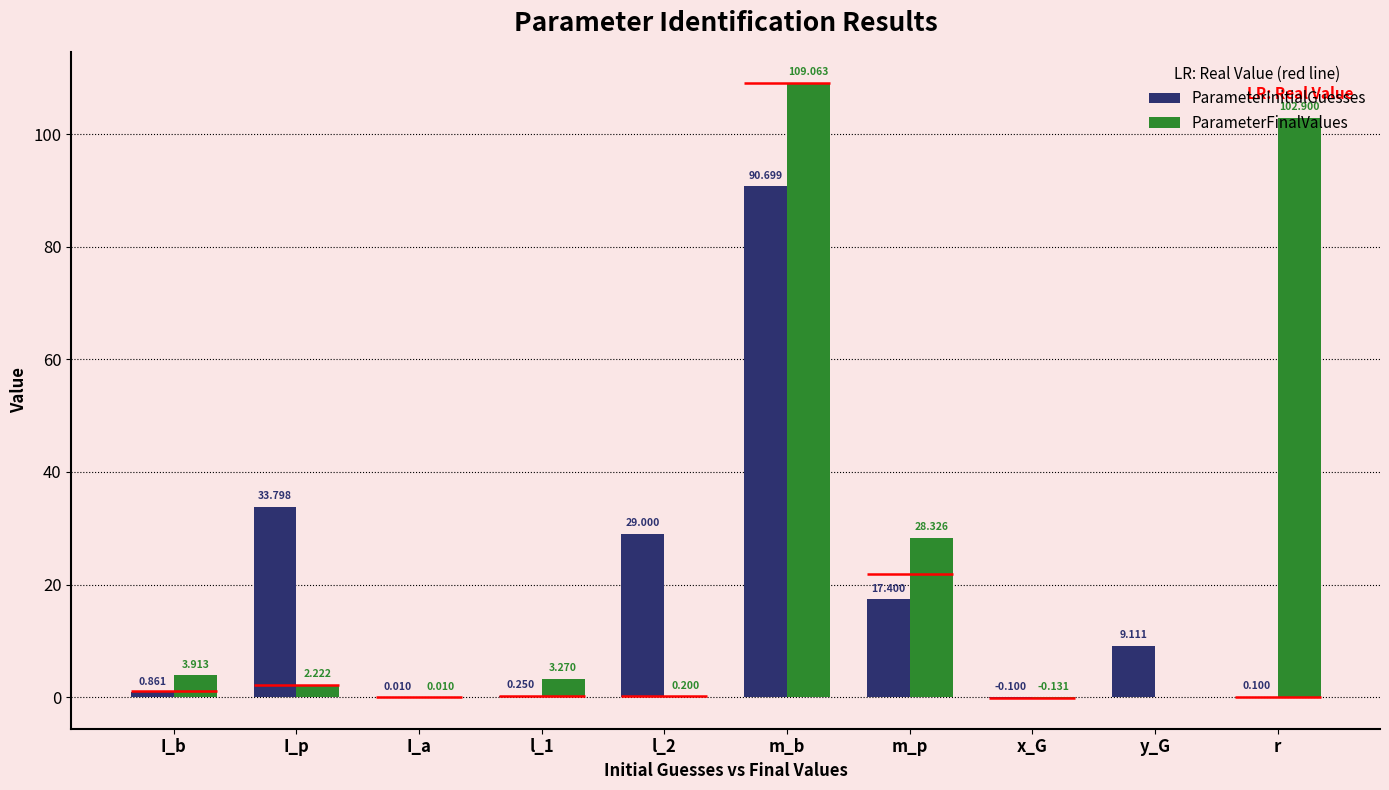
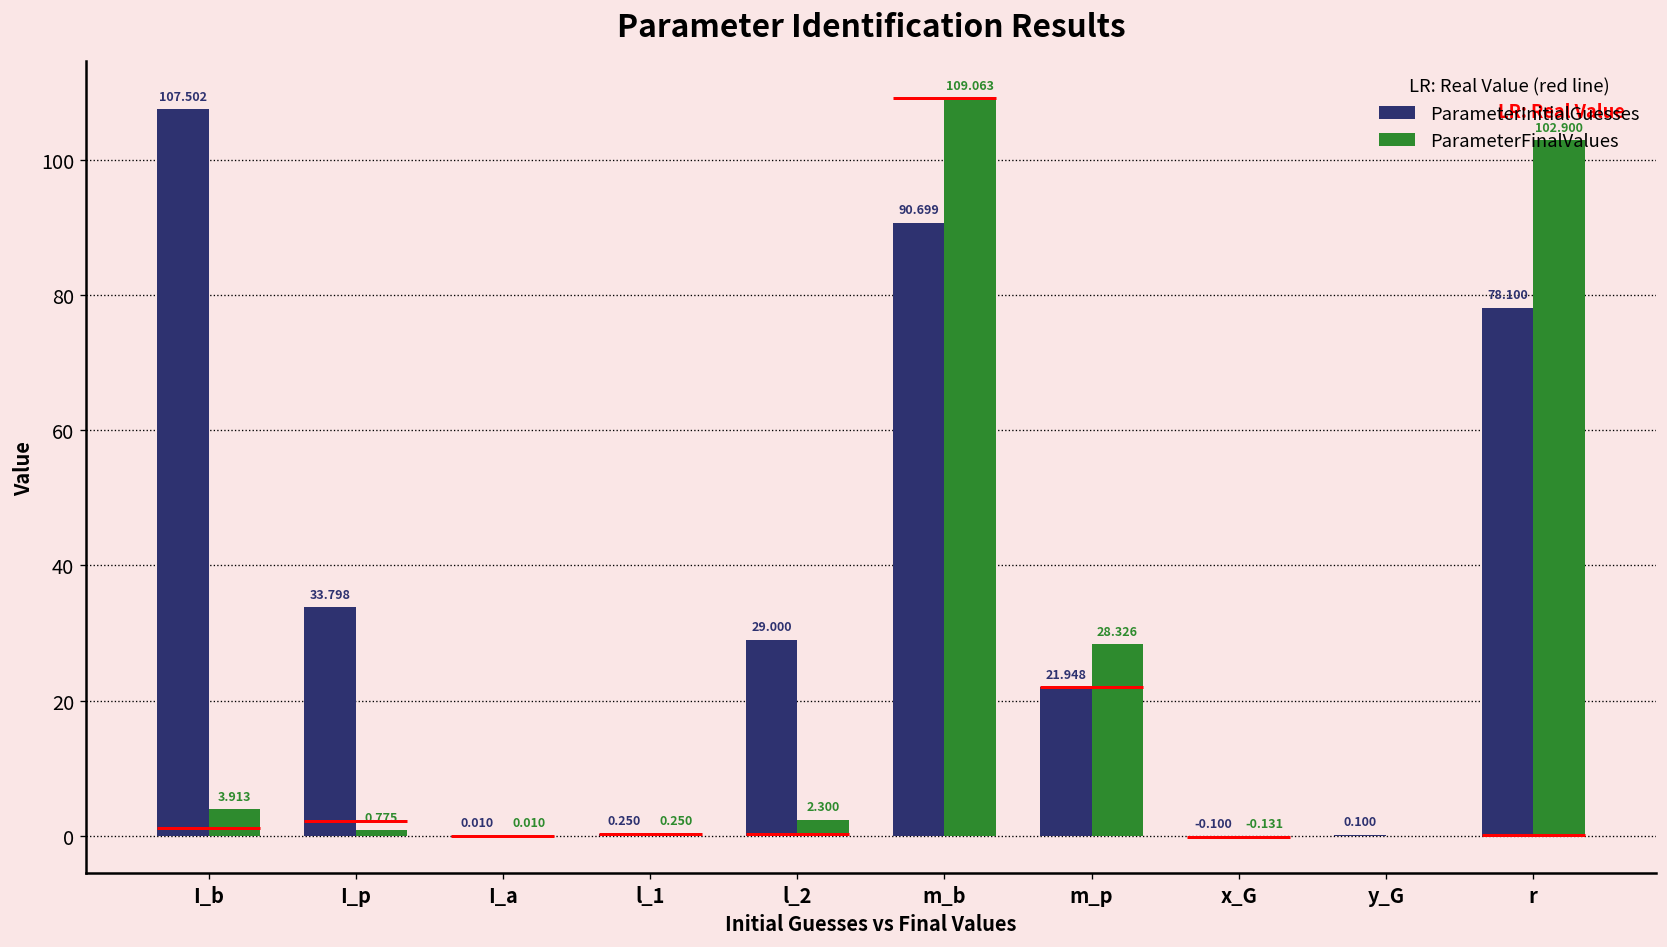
ParameterInitialGuesses, I_b: 0.861 -> 107.502
ParameterFinalValues, I_p: 2.222 -> 0.775
ParameterFinalValues, l_1: 3.270 -> 0.250
ParameterFinalValues, l_2: 0.200 -> 2.300
ParameterInitialGuesses, m_p: 17.400 -> 21.948
ParameterInitialGuesses, y_G: 9.111 -> 0.100
ParameterInitialGuesses, r: 0.100 -> 78.100
